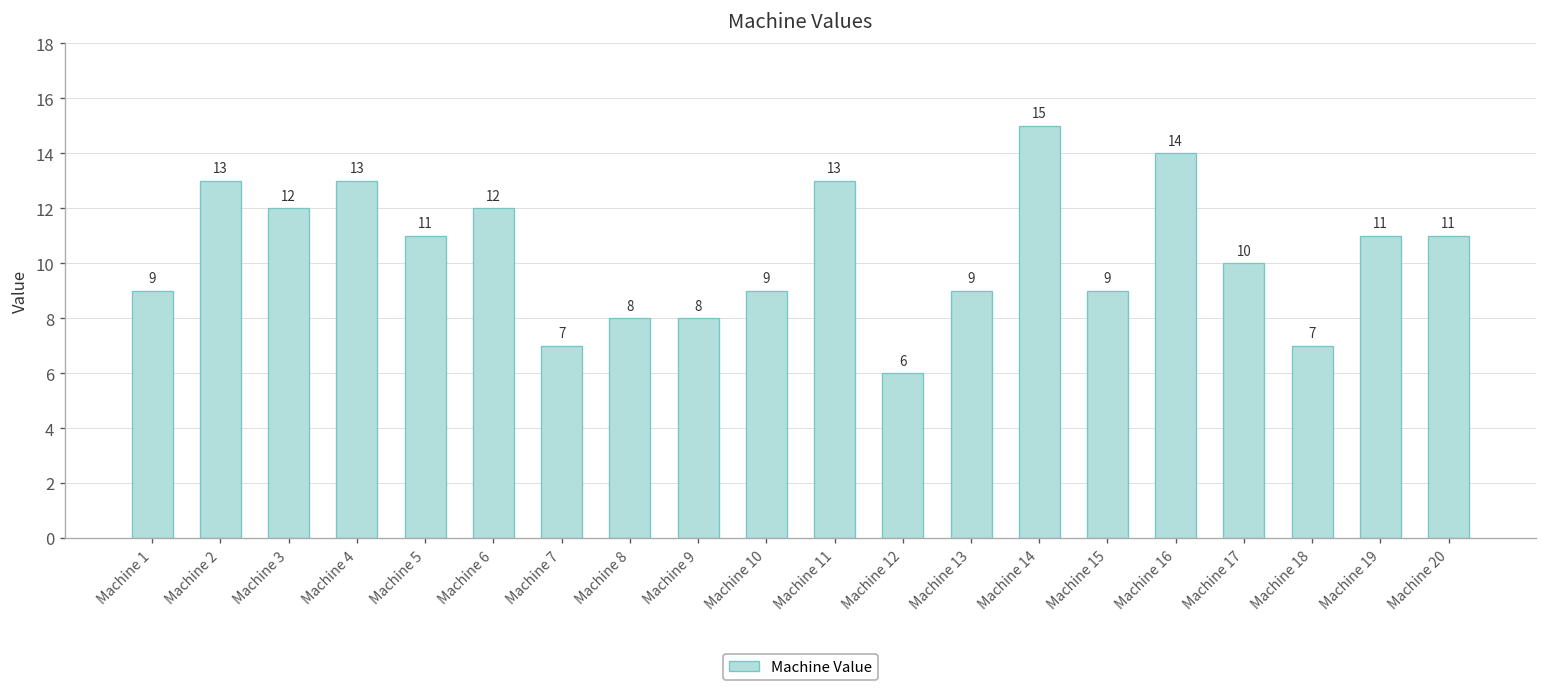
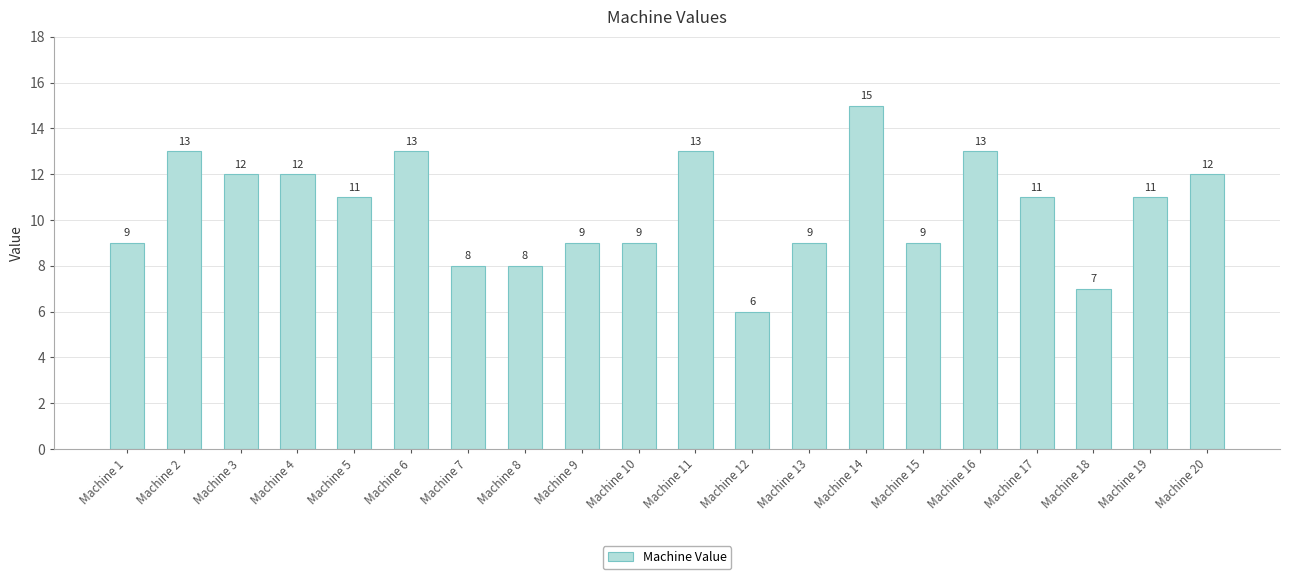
Machine 4: 13 -> 12
Machine 6: 12 -> 13
Machine 7: 7 -> 8
Machine 9: 8 -> 9
Machine 16: 14 -> 13
Machine 17: 10 -> 11
Machine 20: 11 -> 12
